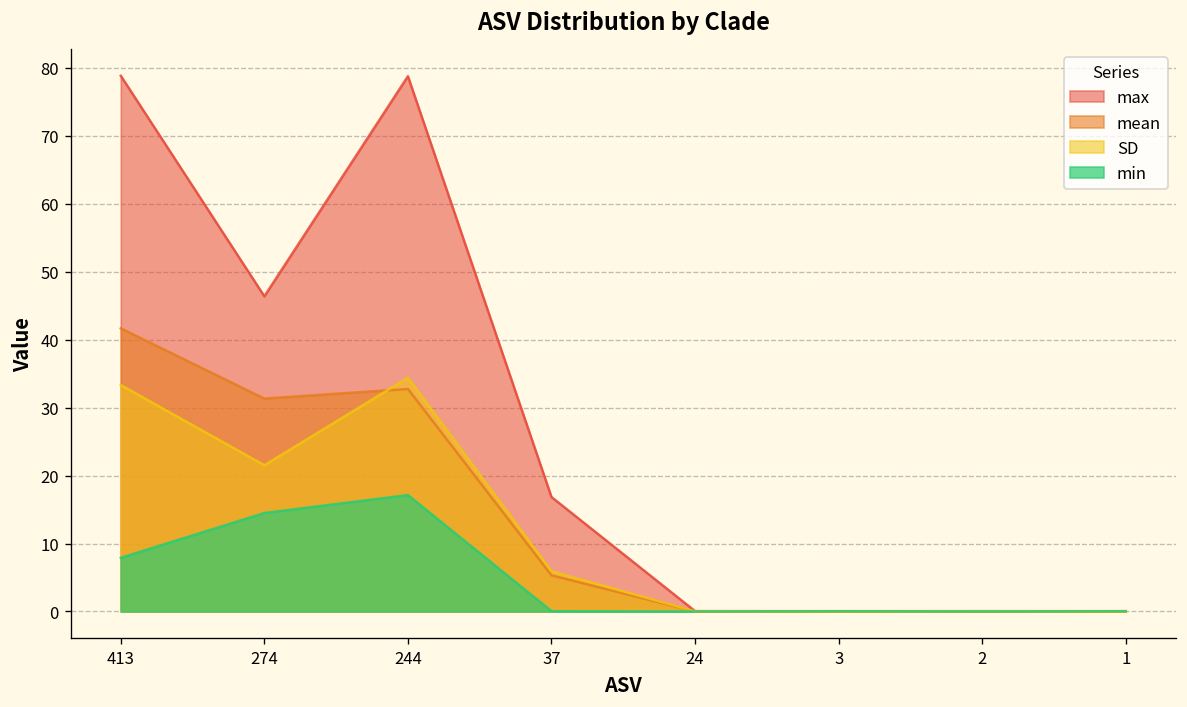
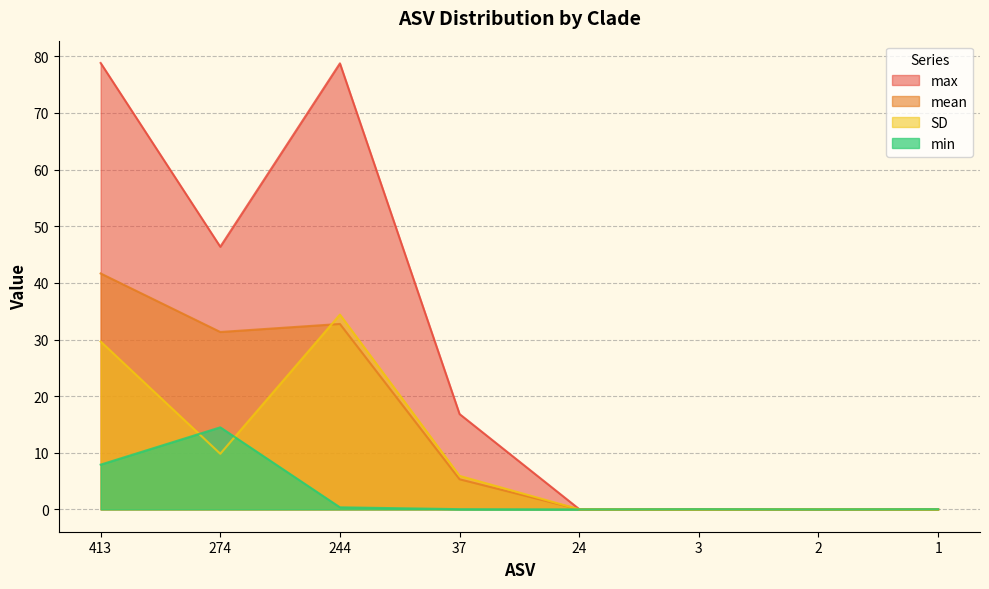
SD, 413: 33 -> 30
SD, 274: 22 -> 10
min, 244: 17 -> 0
